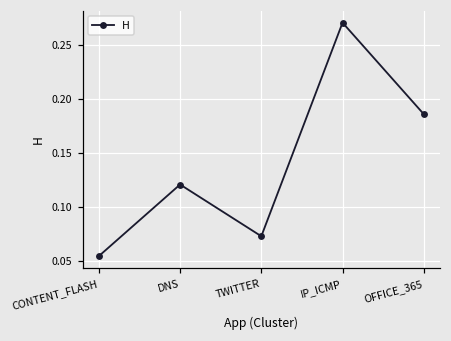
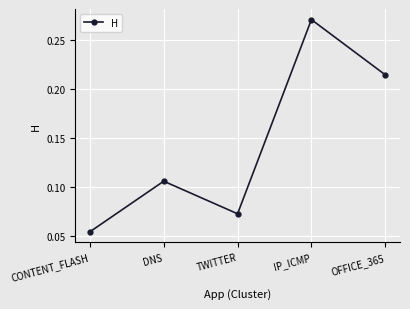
DNS: 0.12 -> 0.11
OFFICE_365: 0.19 -> 0.21
